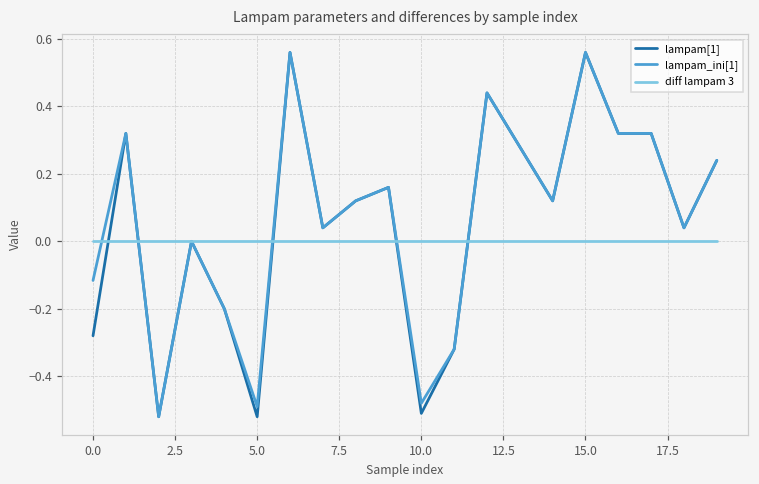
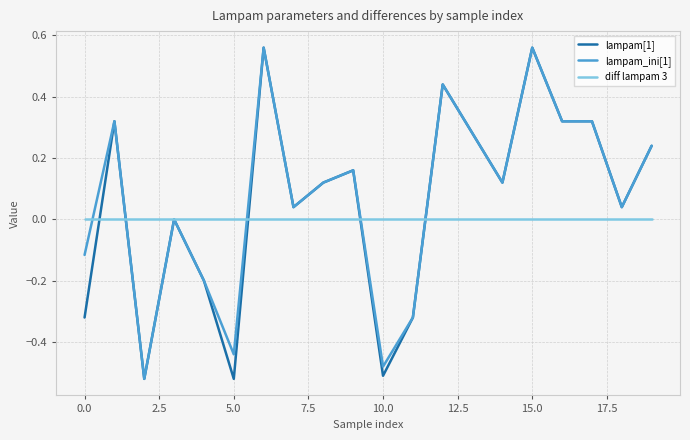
lampam[1], 0.0: -0.28 -> -0.32
lampam_ini[1], 5.0: -0.49 -> -0.44
